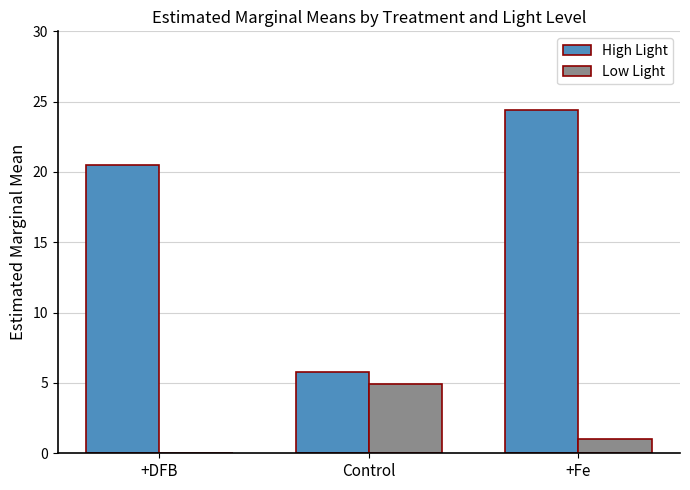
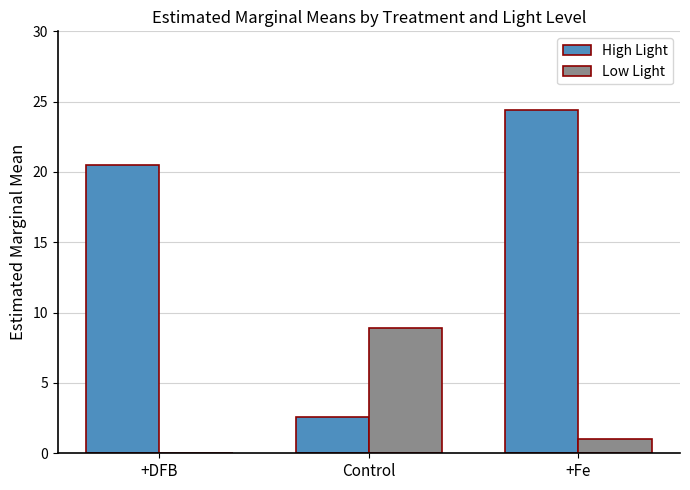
High Light, Control: 5.8 -> 2.6
Low Light, Control: 5.0 -> 8.9
